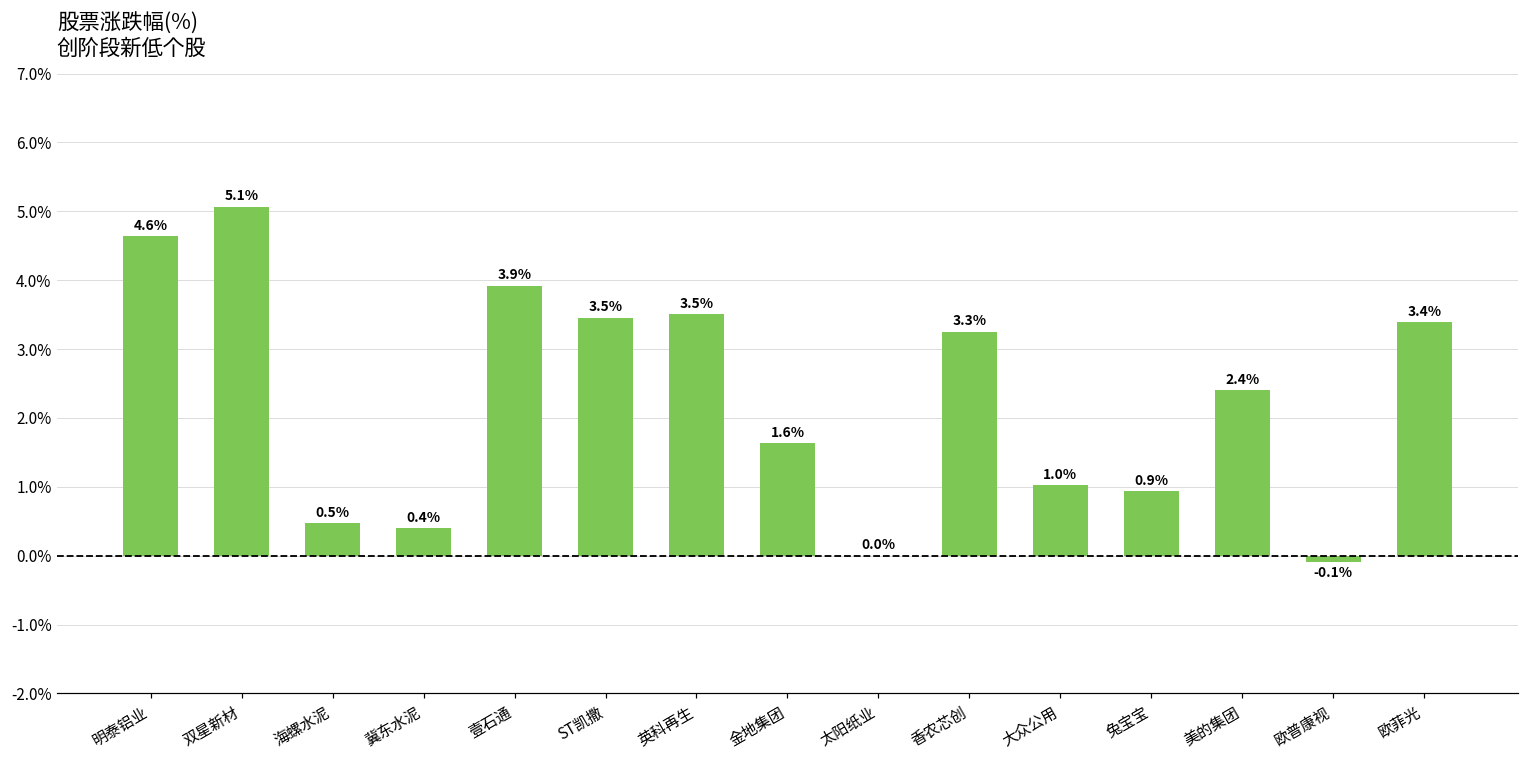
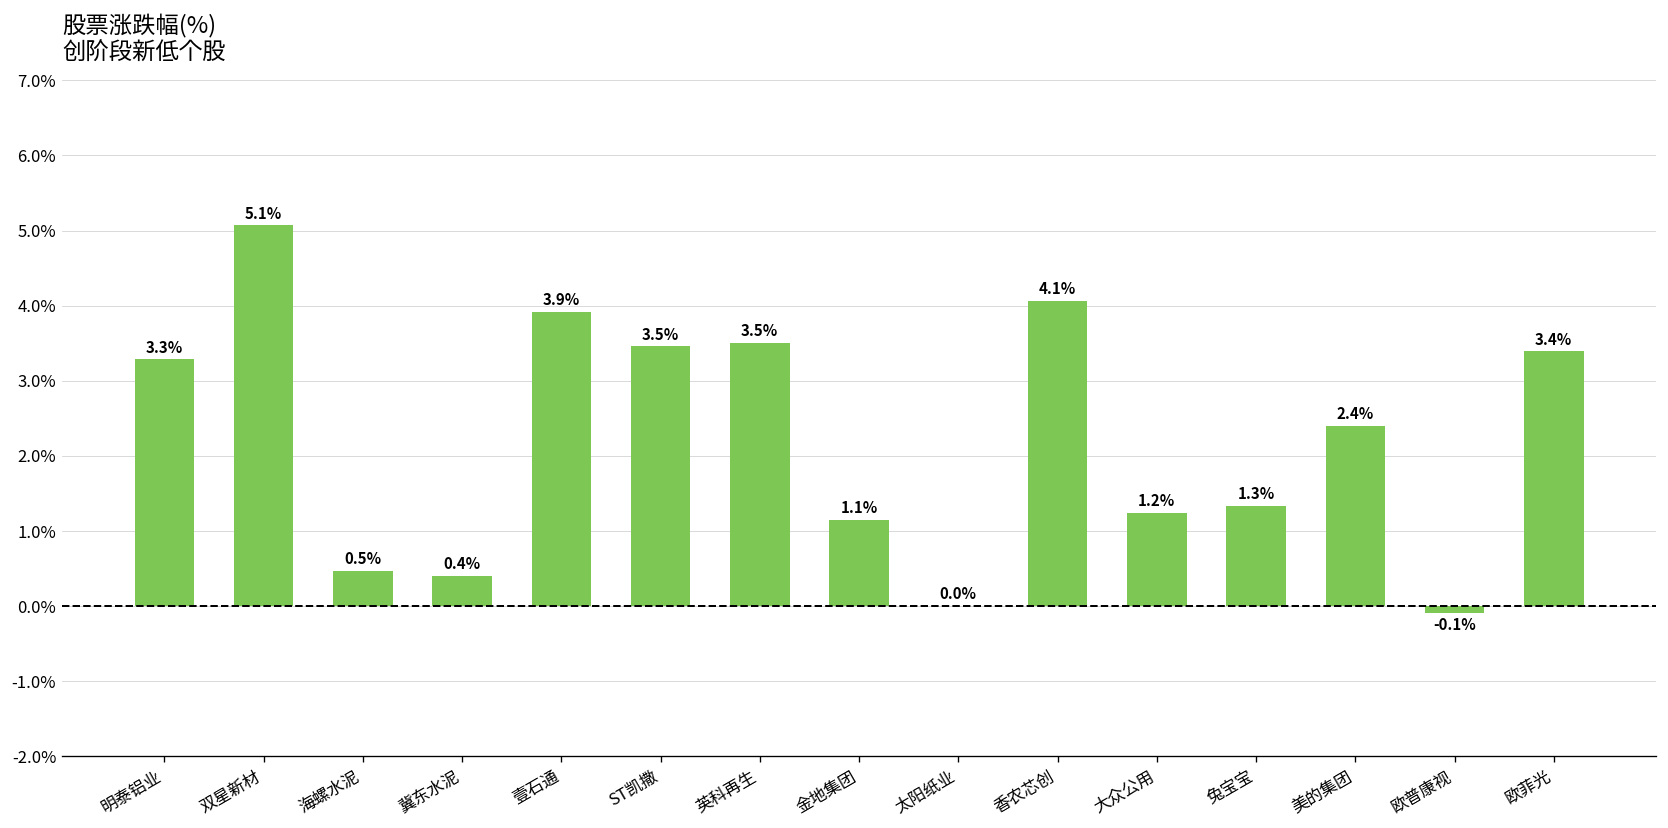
明泰铝业: 4.6% -> 3.3%
金地集团: 1.6% -> 1.1%
香农芯创: 3.3% -> 4.1%
大众公用: 1.0% -> 1.2%
兔宝宝: 0.9% -> 1.3%
